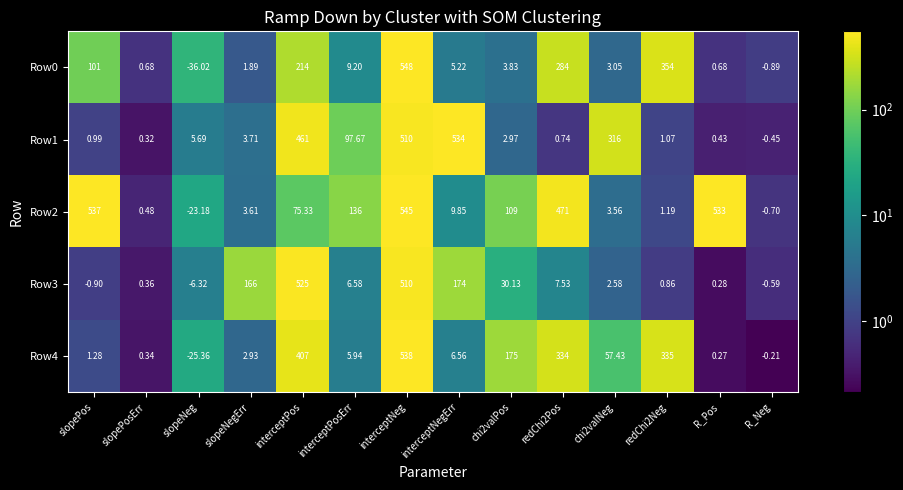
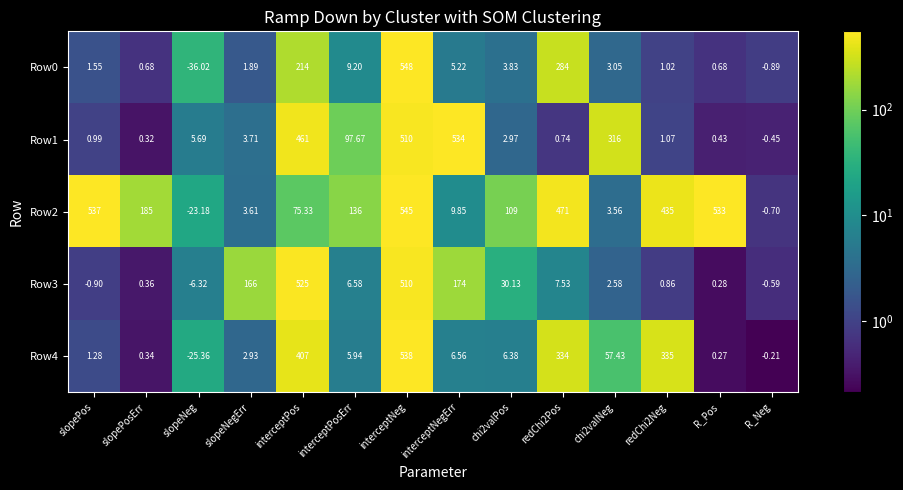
Row0, slopePos: 101 -> 1.55
Row0, redChi2Neg: 354 -> 1.02
Row2, slopePosErr: 0.48 -> 185
Row2, redChi2Neg: 1.19 -> 435
Row4, chi2valPos: 175 -> 6.38
